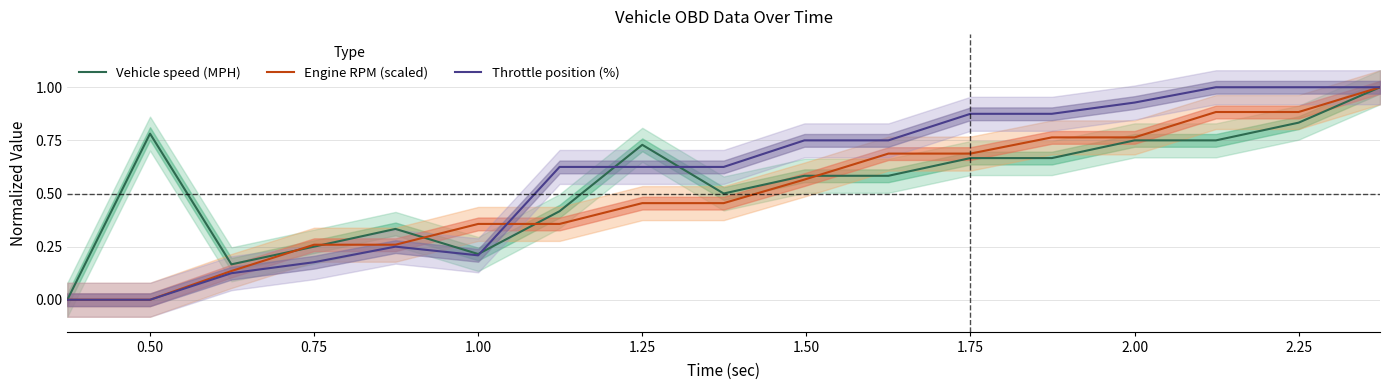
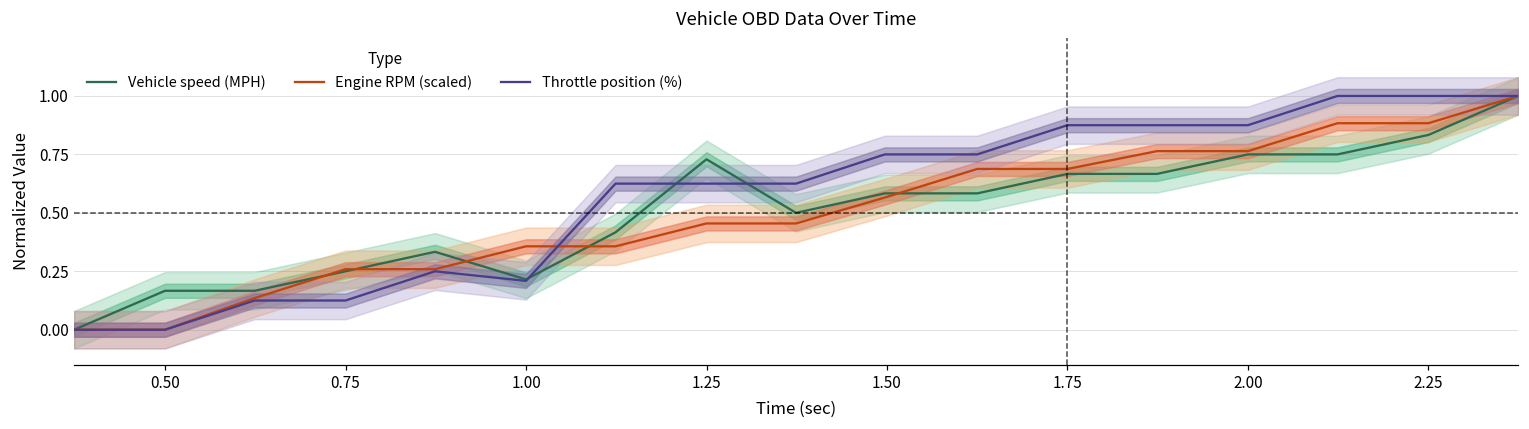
Vehicle speed (MPH), 0.50: 0.78 -> 0.17
Throttle position (%), 0.75: 0.18 -> 0.13
Throttle position (%), 2.00: 0.93 -> 0.88
